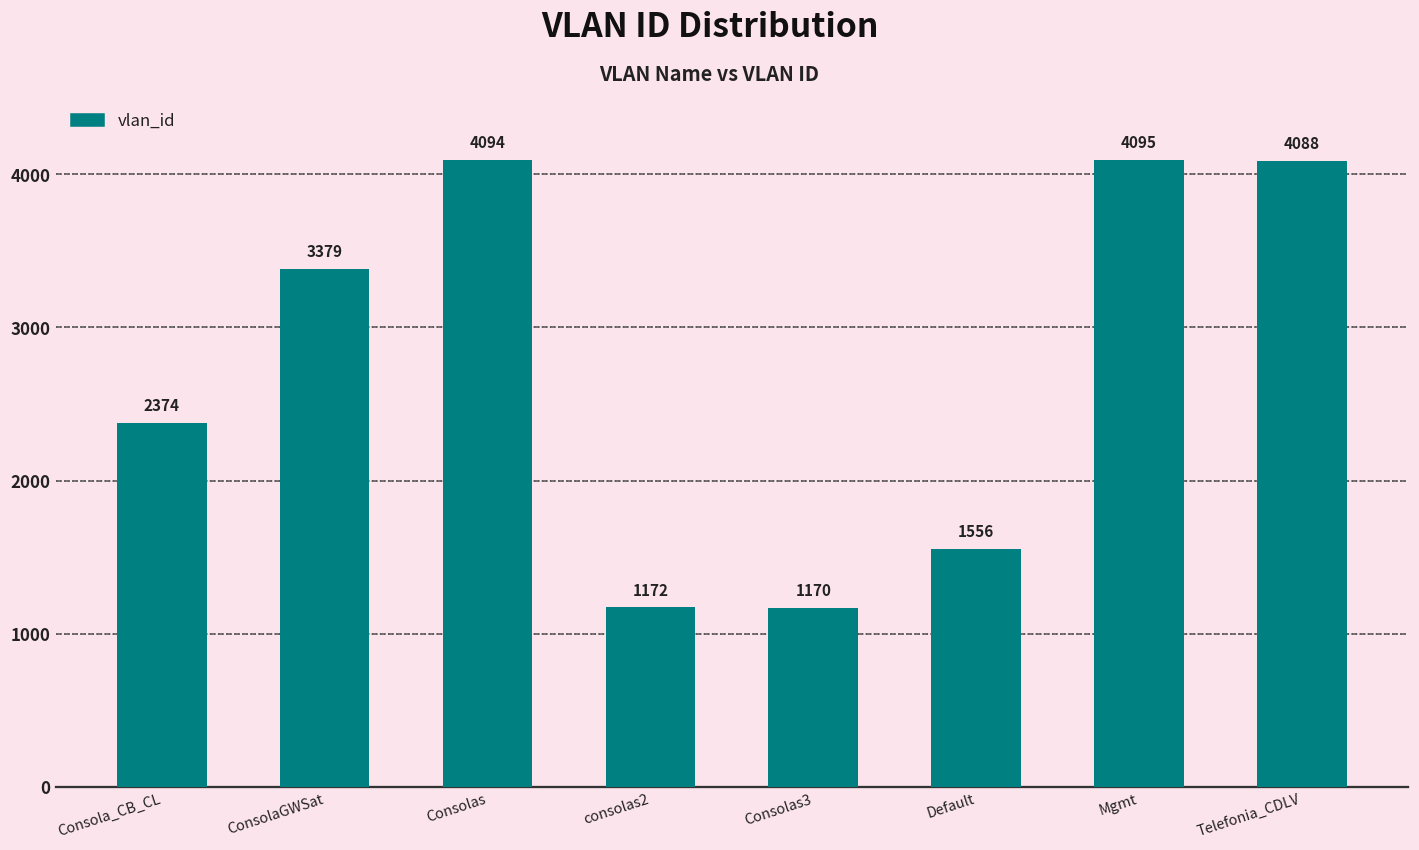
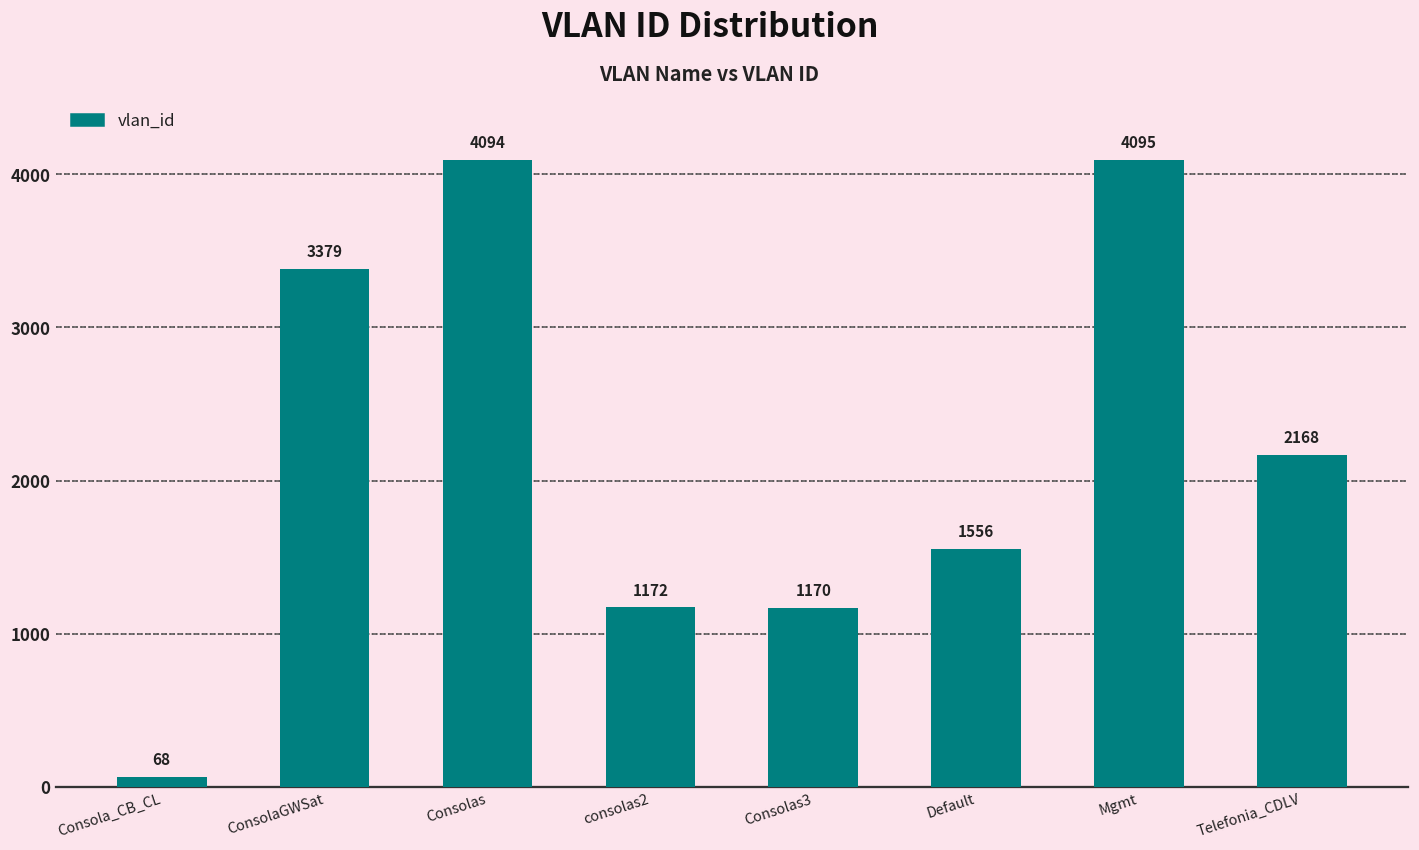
Consola_CB_CL: 2374 -> 68
Telefonia_CDLV: 4088 -> 2168
